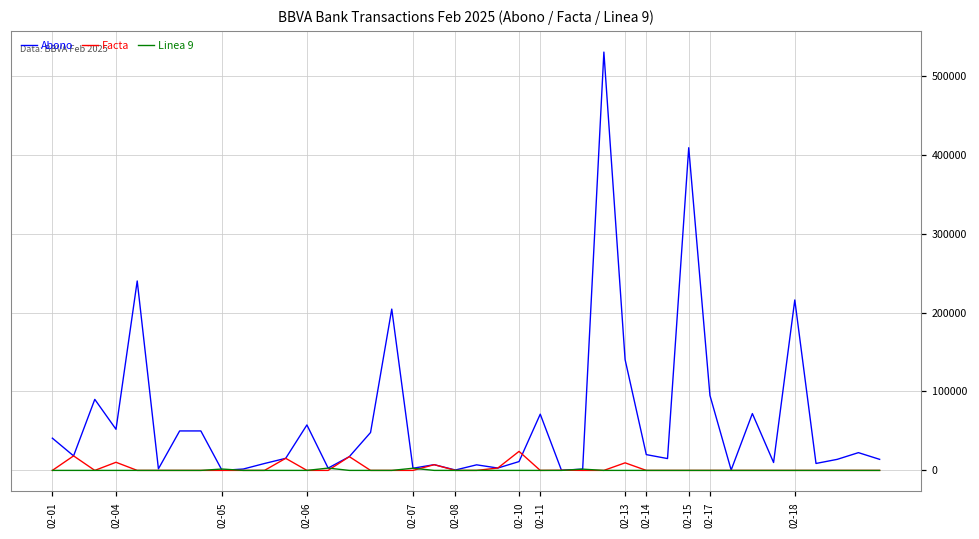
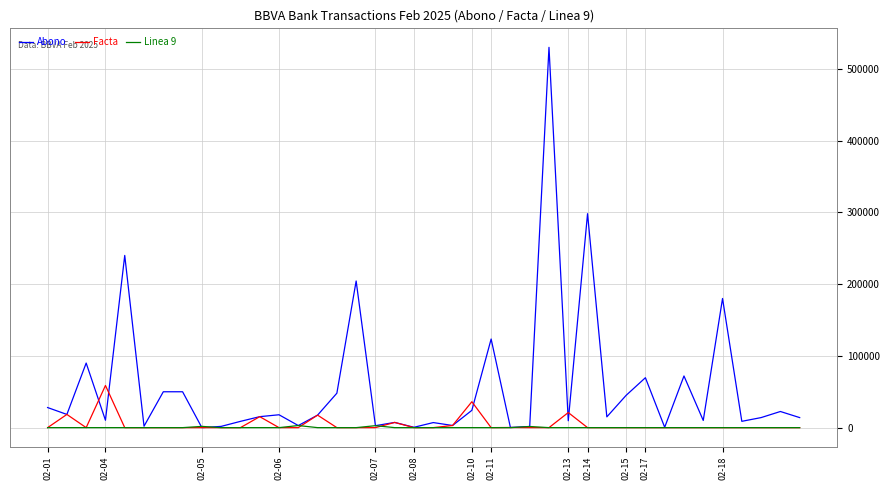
Abono, 02-01: 40000 -> 30000
Abono, 02-04: 50000 -> 10000
Facta, 02-04: 10000 -> 60000
Abono, 02-06: 60000 -> 20000
Abono, 02-10: 10000 -> 20000
Facta, 02-10: 20000 -> 40000
Abono, 02-11: 70000 -> 120000
Abono, 02-13: 140000 -> 10000
Facta, 02-13: 10000 -> 20000
Abono, 02-14: 20000 -> 300000
Abono, 02-15: 410000 -> 50000
Abono, 02-17: 100000 -> 70000
Abono, 02-18: 220000 -> 180000
